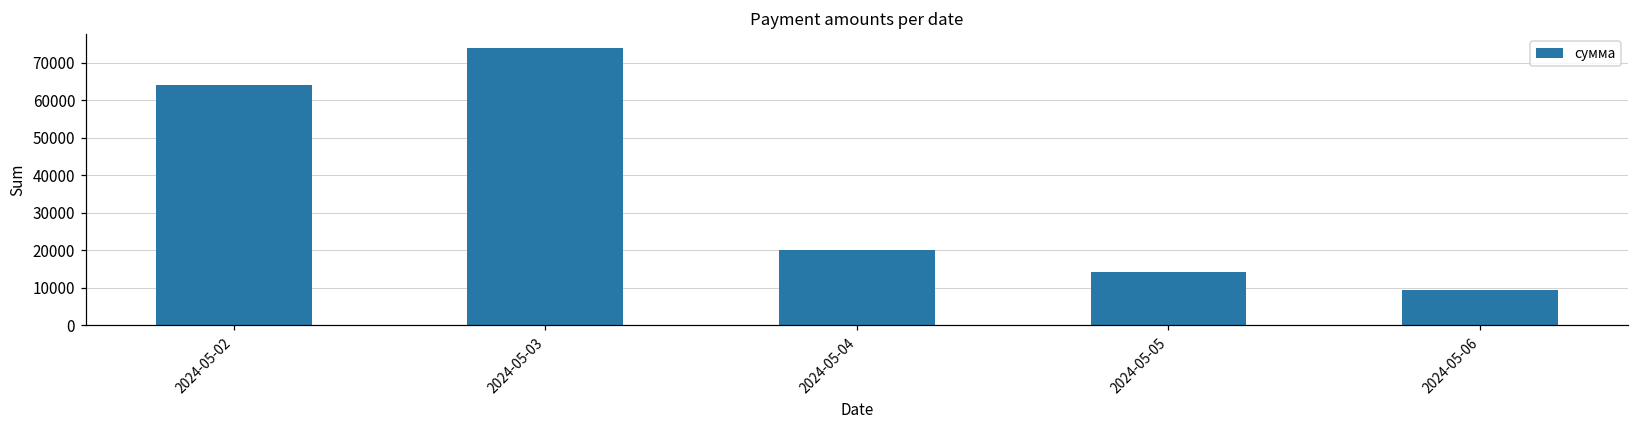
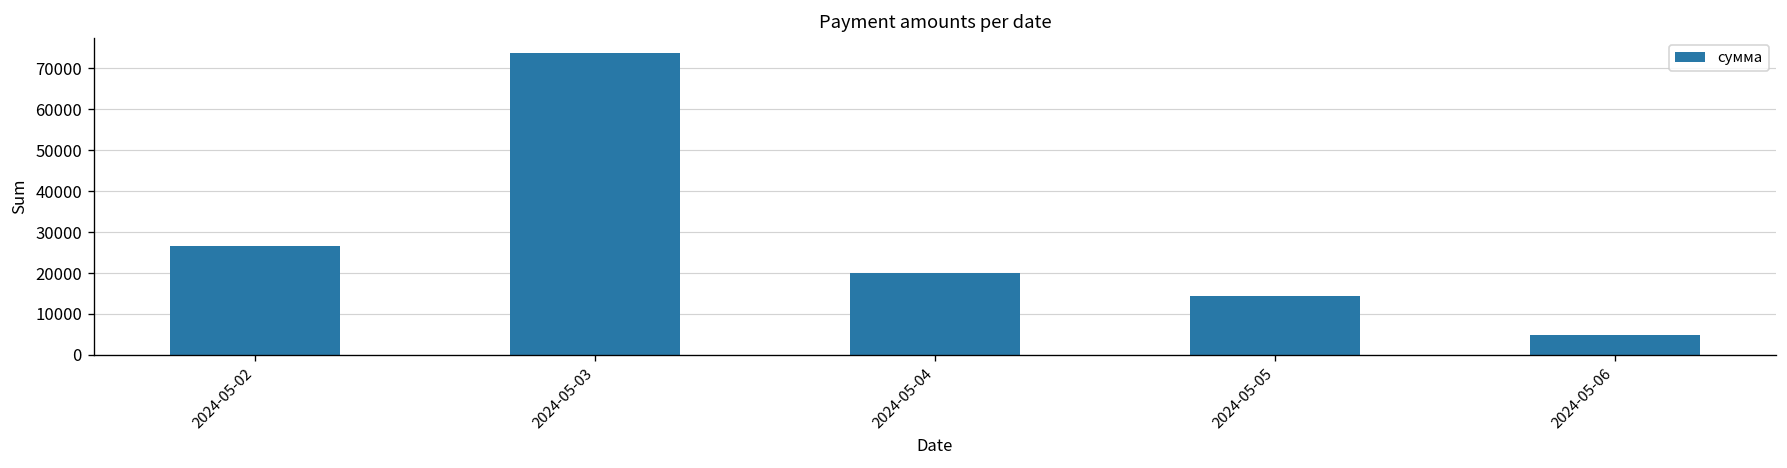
2024-05-02: 64000 -> 27000
2024-05-06: 10000 -> 5000
